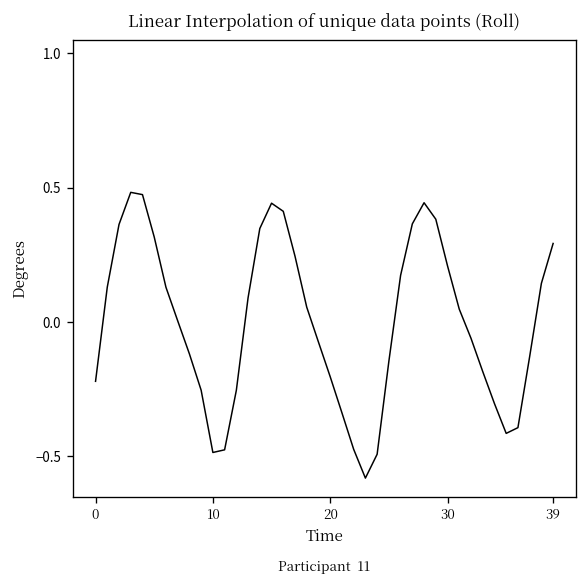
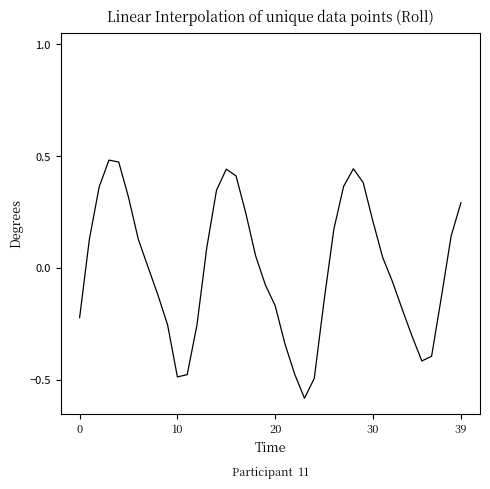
20: -0.20 -> -0.17
